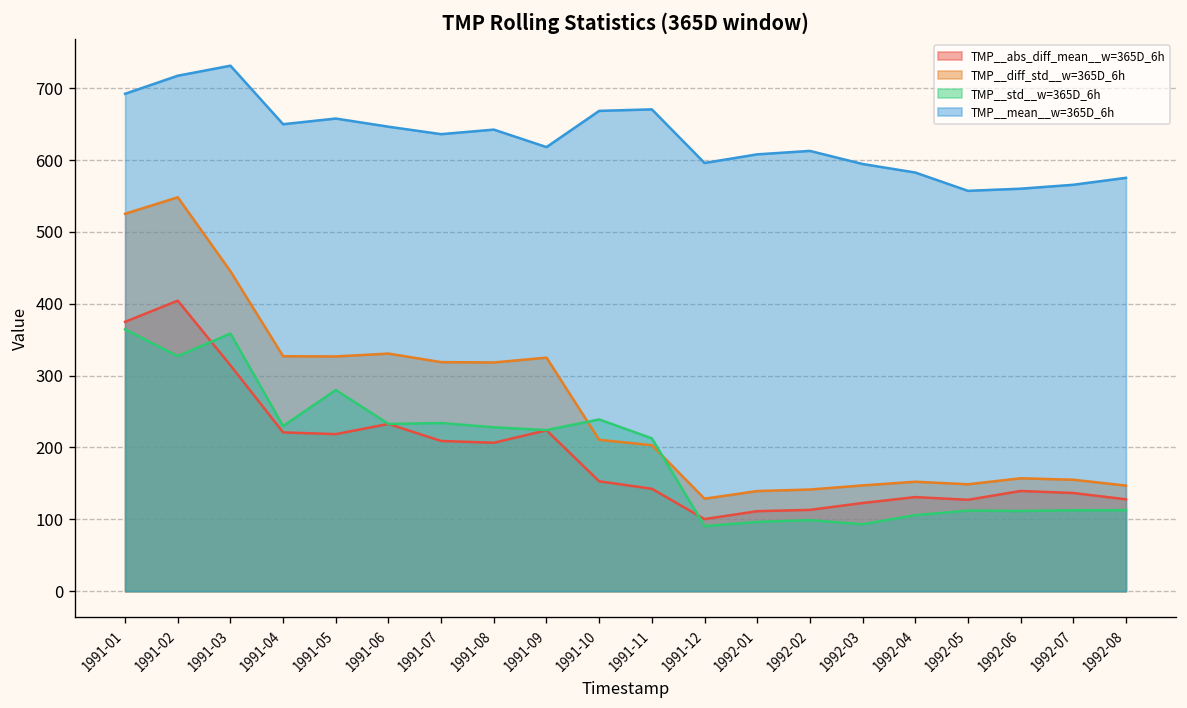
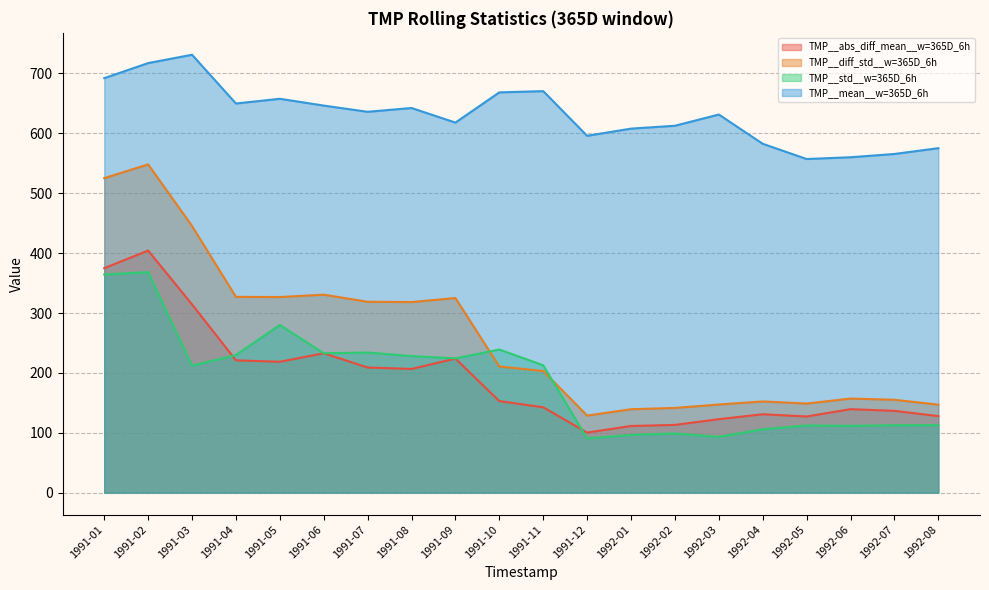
TMP__std__w=365D_6h, 1991-02: 330 -> 370
TMP__std__w=365D_6h, 1991-03: 360 -> 210
TMP__mean__w=365D_6h, 1992-03: 590 -> 630
